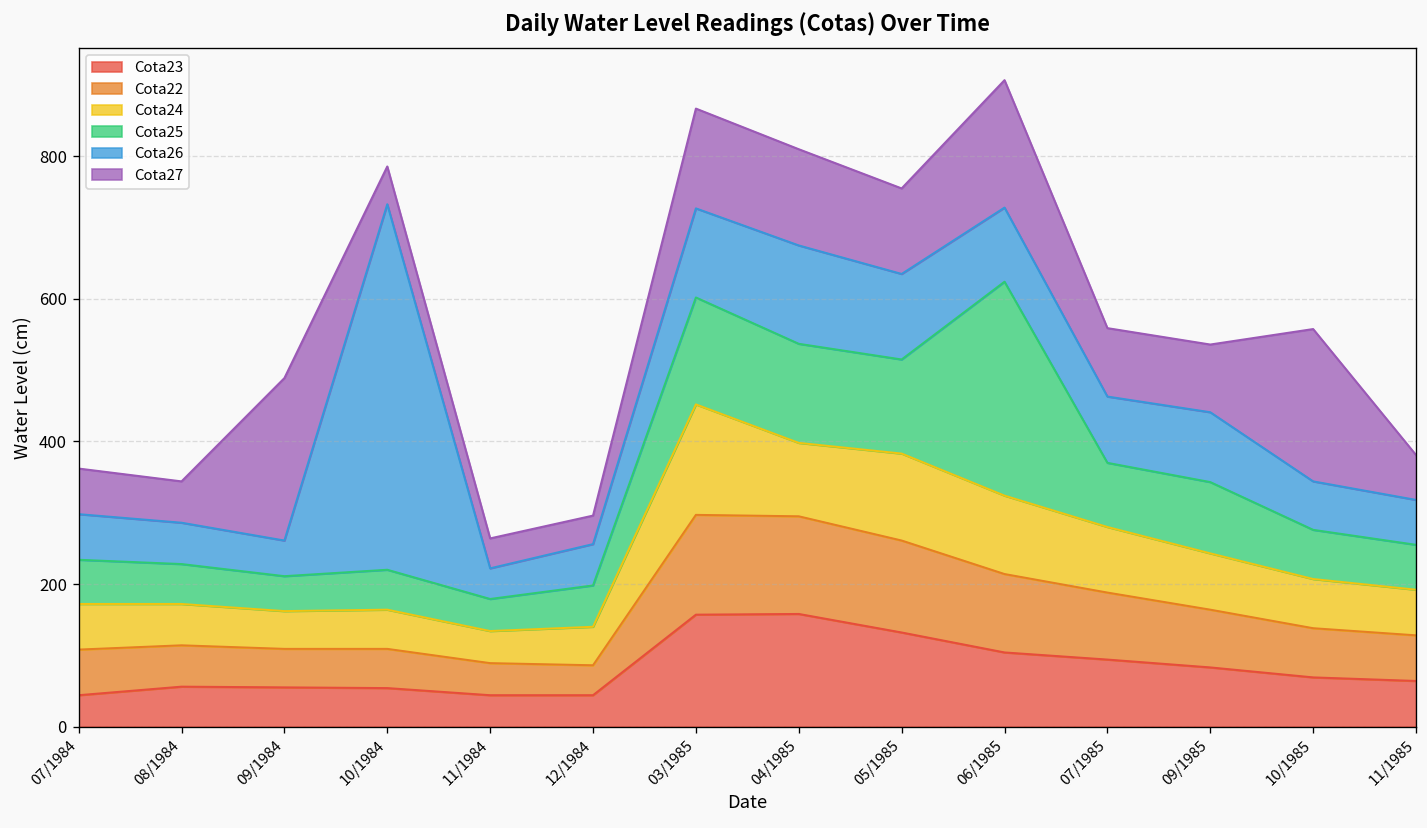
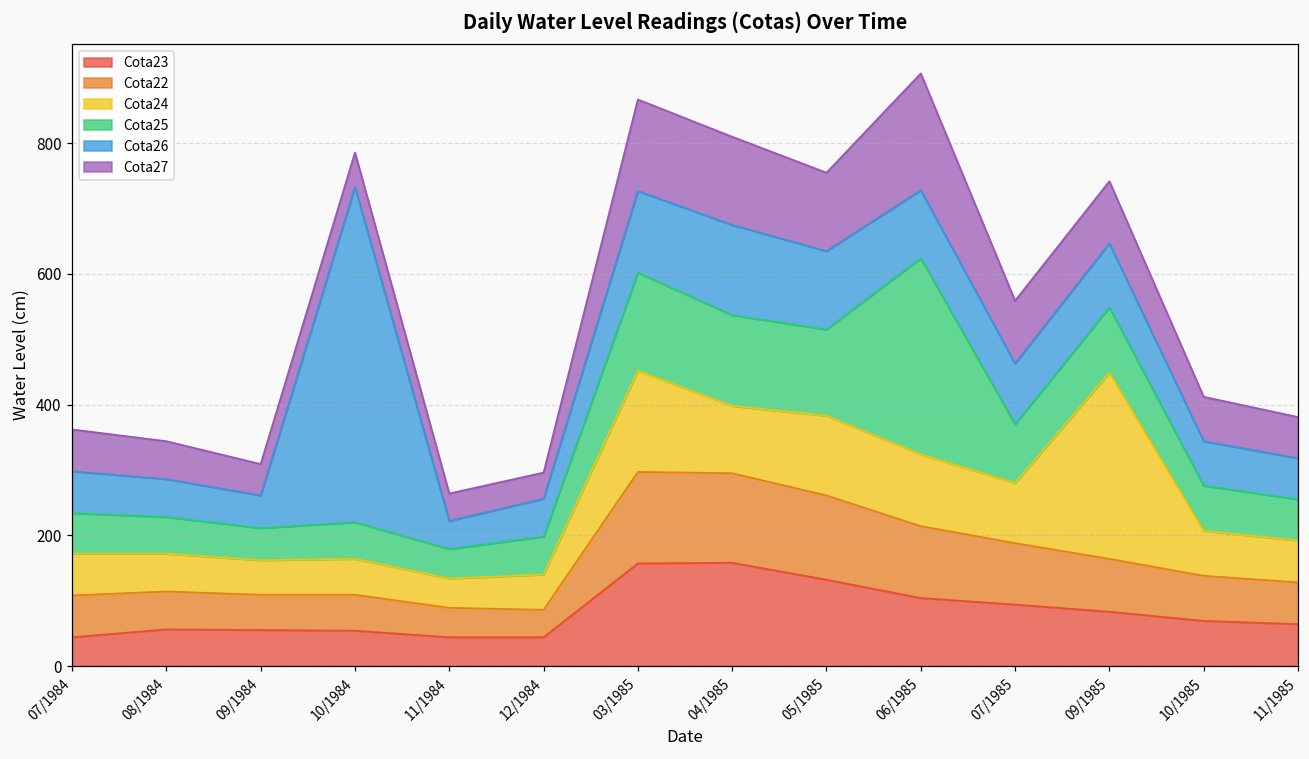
Cota27, 09/1984: 230 -> 50
Cota24, 09/1985: 80 -> 280
Cota27, 10/1985: 210 -> 70
